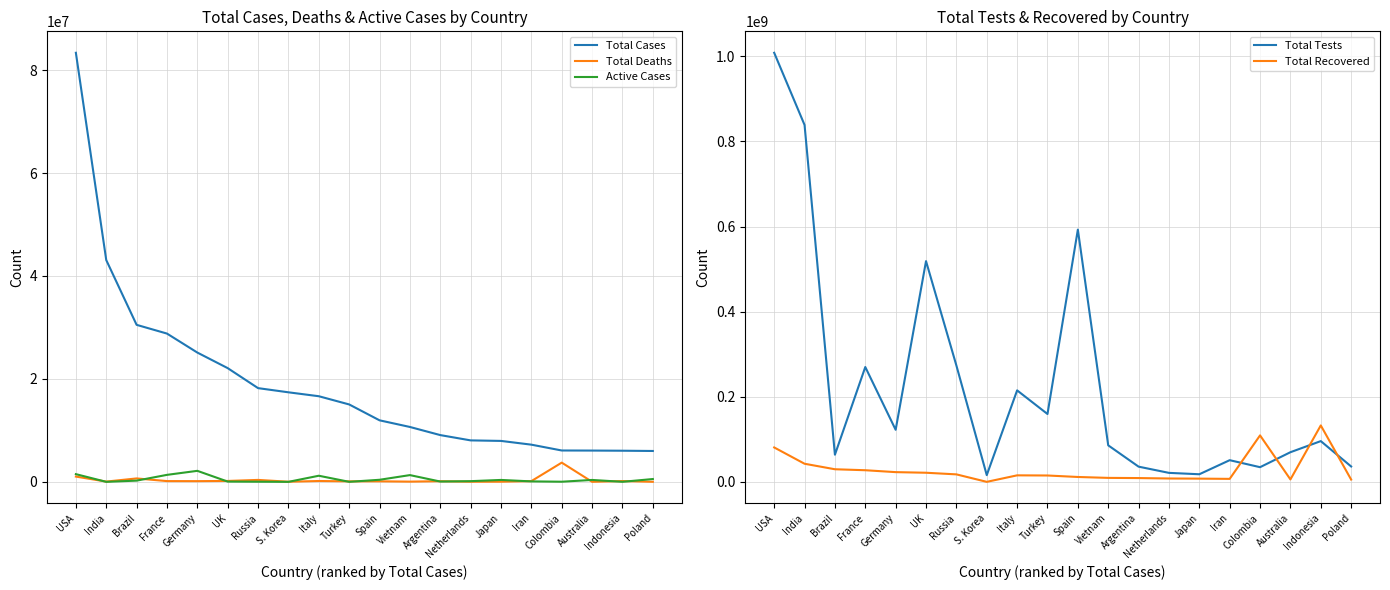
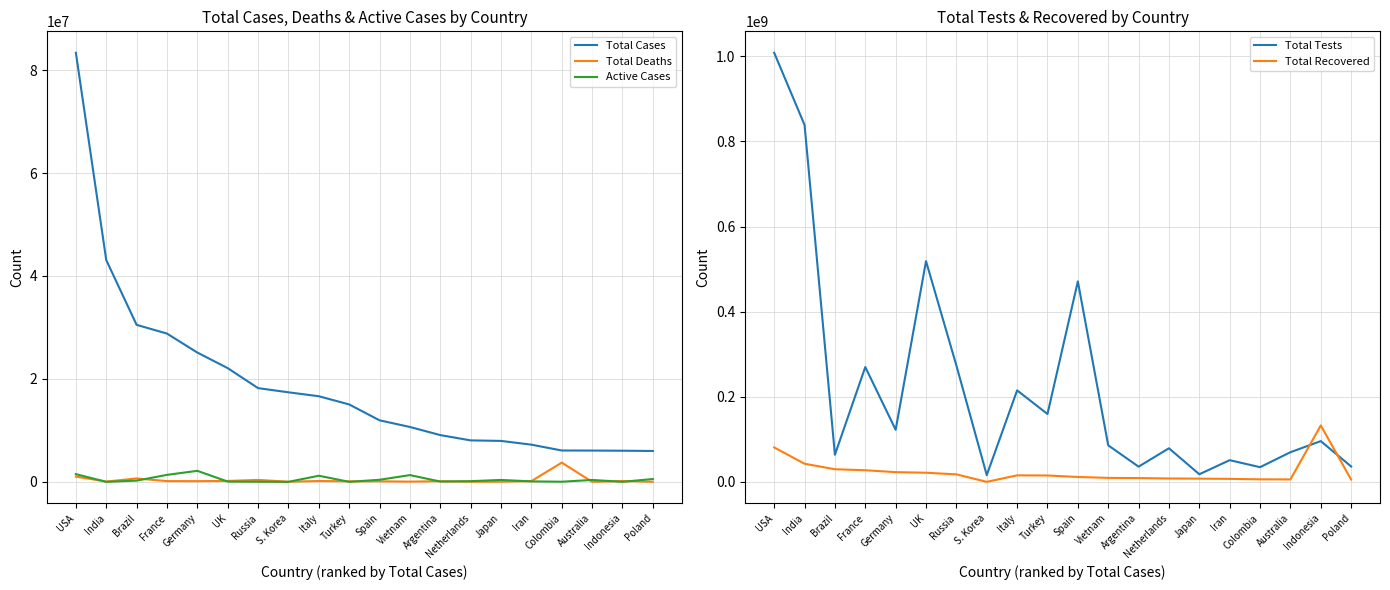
Total Tests & Recovered by Country, Total Tests, Spain: 590000000 -> 470000000
Total Tests & Recovered by Country, Total Tests, Netherlands: 20000000 -> 80000000
Total Tests & Recovered by Country, Total Recovered, Colombia: 110000000 -> 10000000
